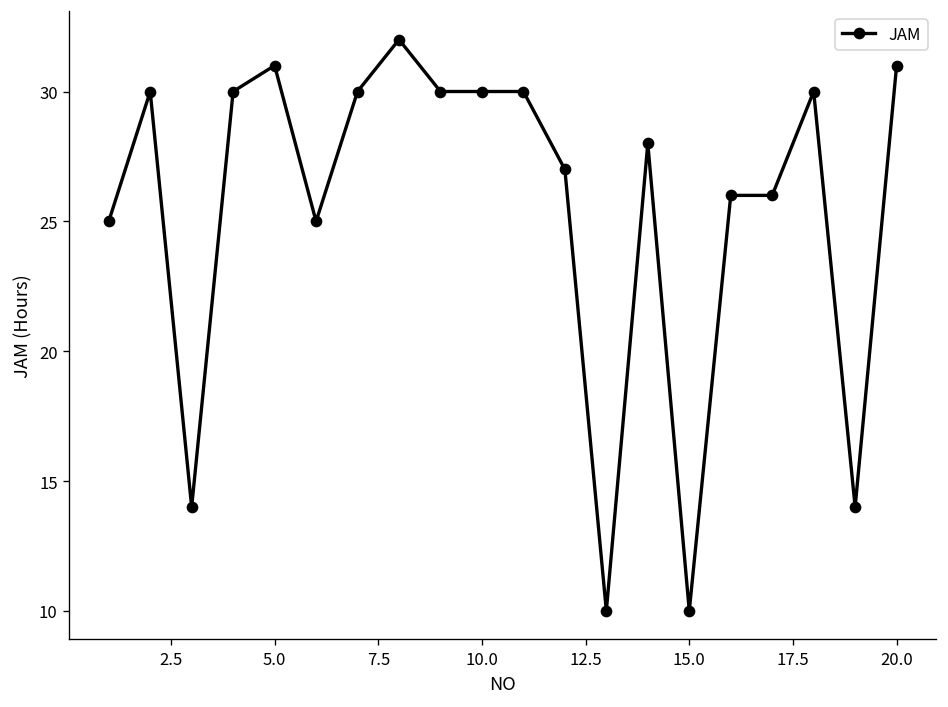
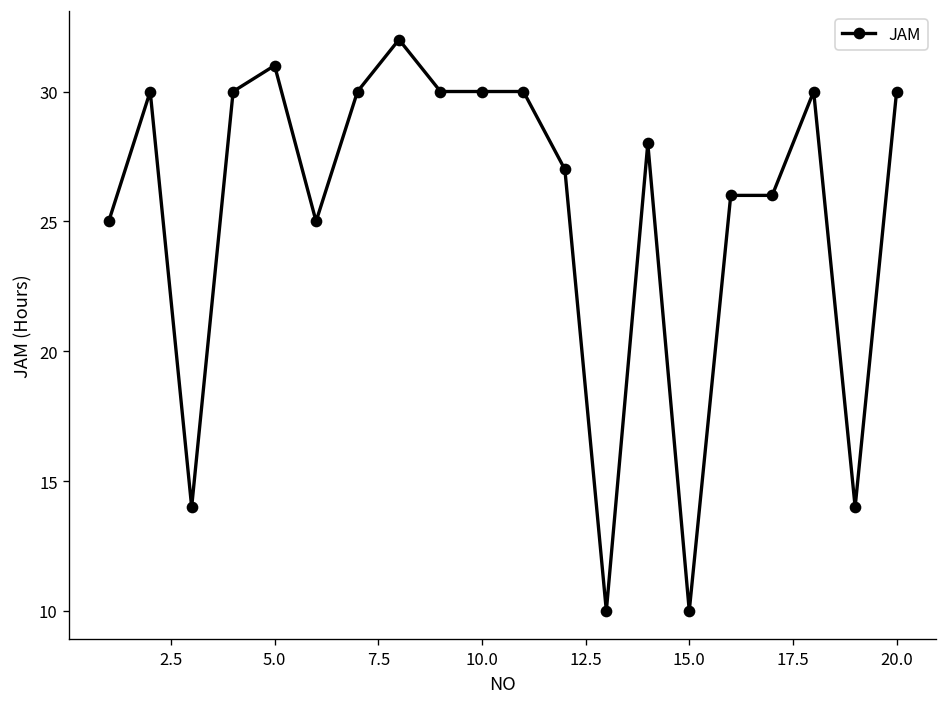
20.0: 31 -> 30
